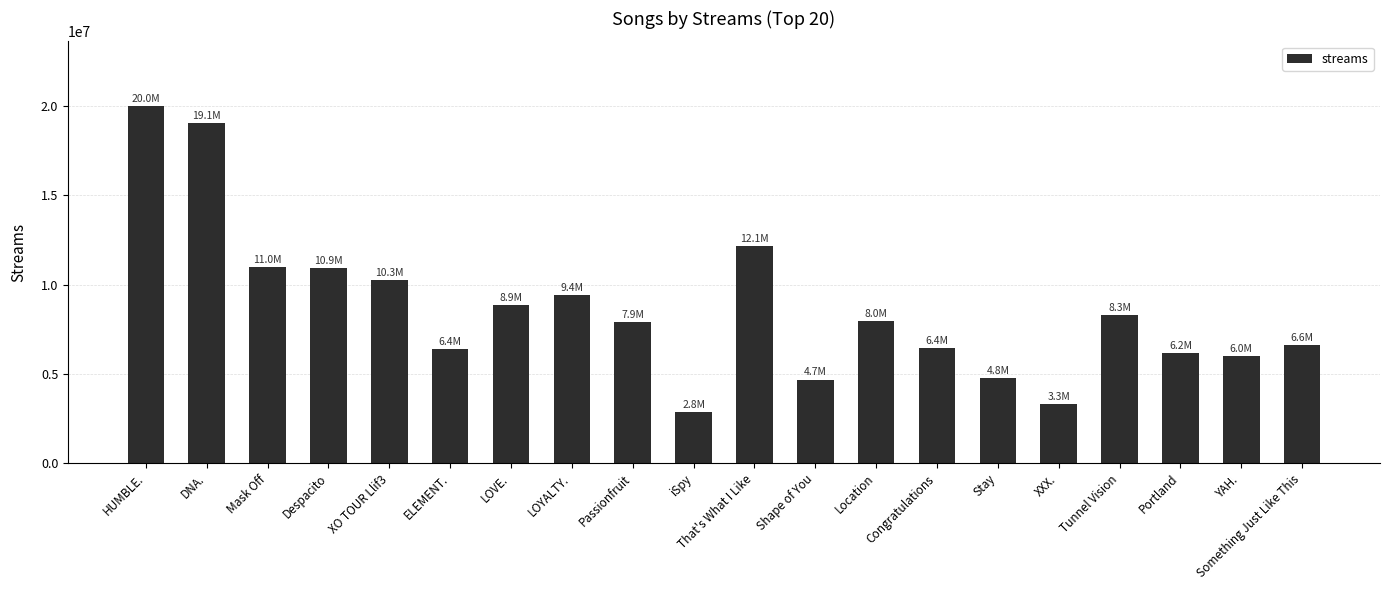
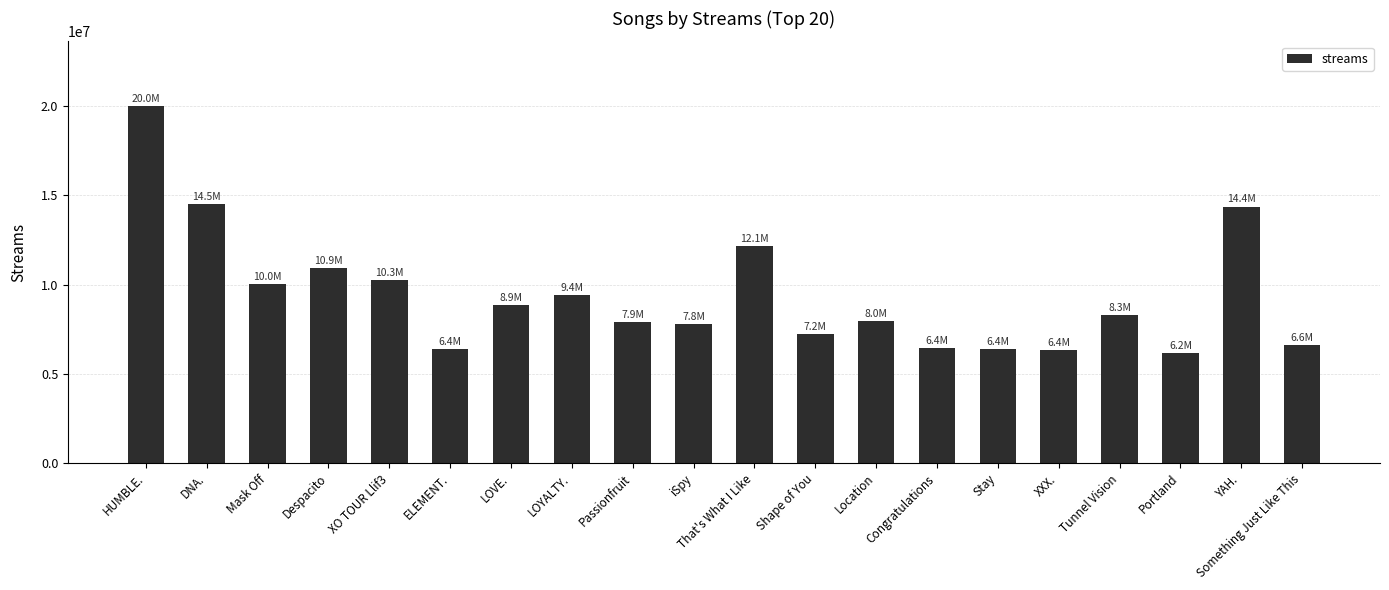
DNA.: 19.1M -> 14.5M
Mask Off: 11.0M -> 10.0M
iSpy: 2.8M -> 7.8M
Shape of You: 4.7M -> 7.2M
Stay: 4.8M -> 6.4M
XXX.: 3.3M -> 6.4M
YAH.: 6.0M -> 14.4M
